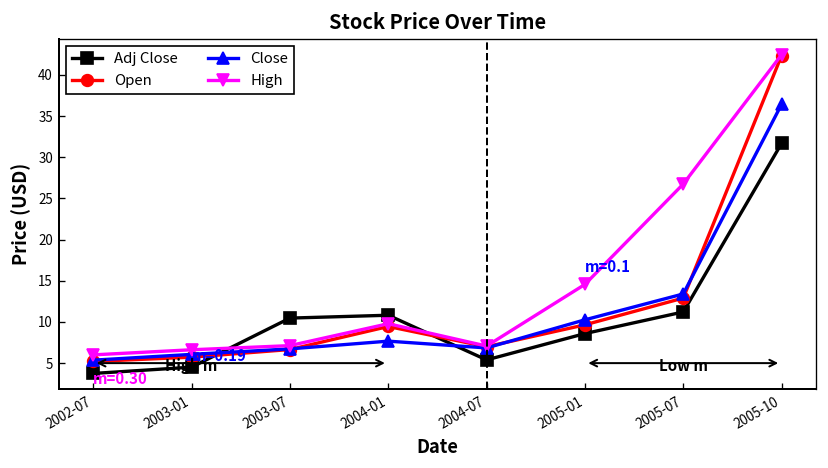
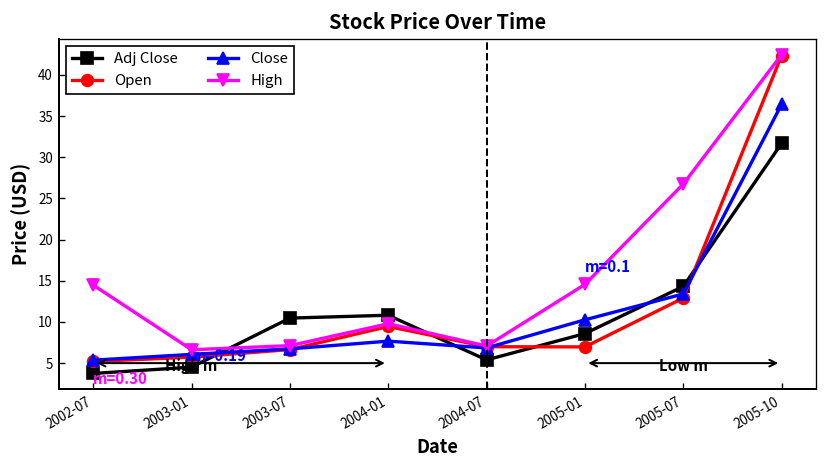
High, 2002-07: 6 -> 14
Open, 2005-01: 10 -> 7
Adj Close, 2005-07: 11 -> 14
